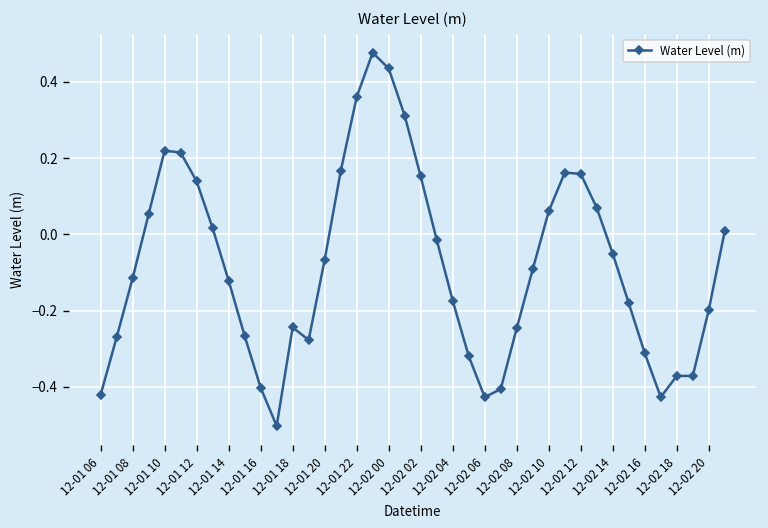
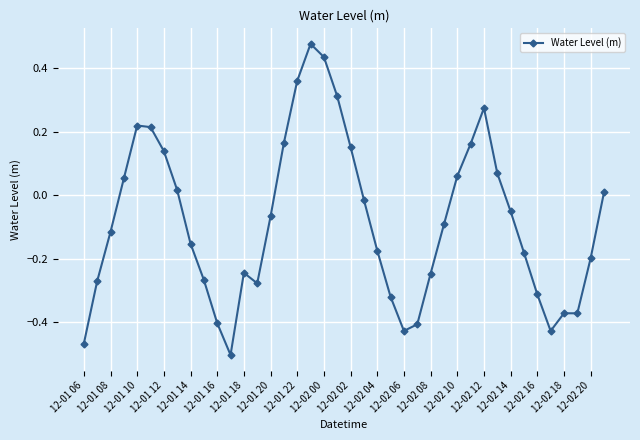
12-01 06: -0.42 -> -0.47
12-01 14: -0.12 -> -0.15
12-02 12: 0.16 -> 0.27
